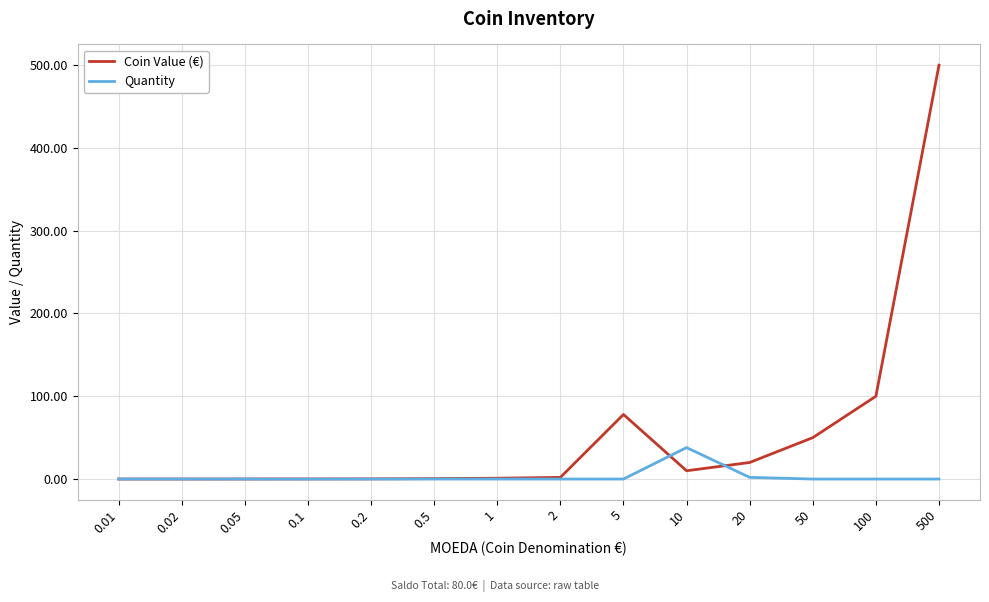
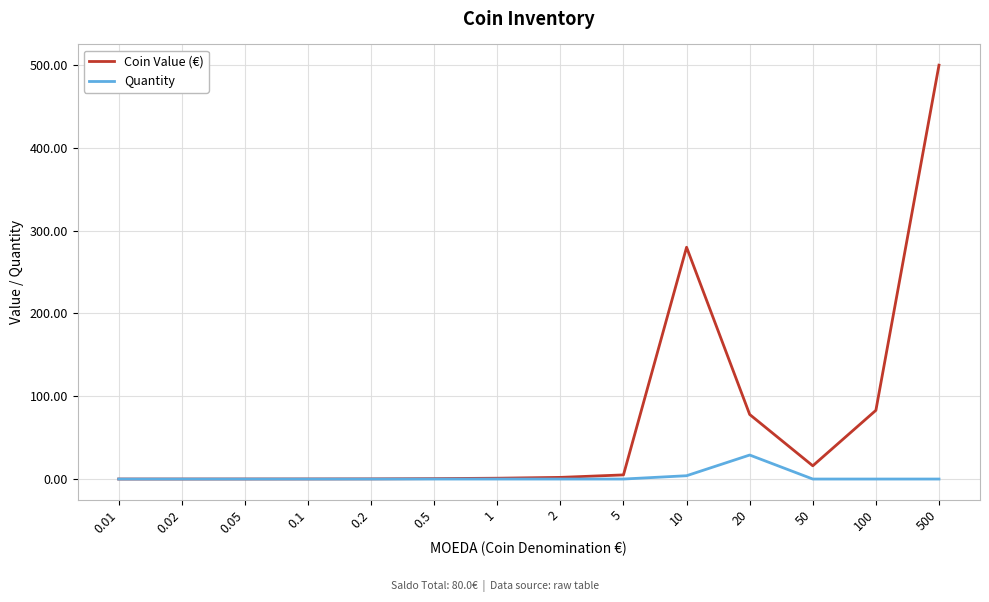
Coin Value (€), 5: 80 -> 10
Coin Value (€), 10: 10 -> 280
Quantity, 10: 40 -> 0
Coin Value (€), 20: 20 -> 80
Quantity, 20: 0 -> 30
Coin Value (€), 50: 50 -> 20
Coin Value (€), 100: 100 -> 80
